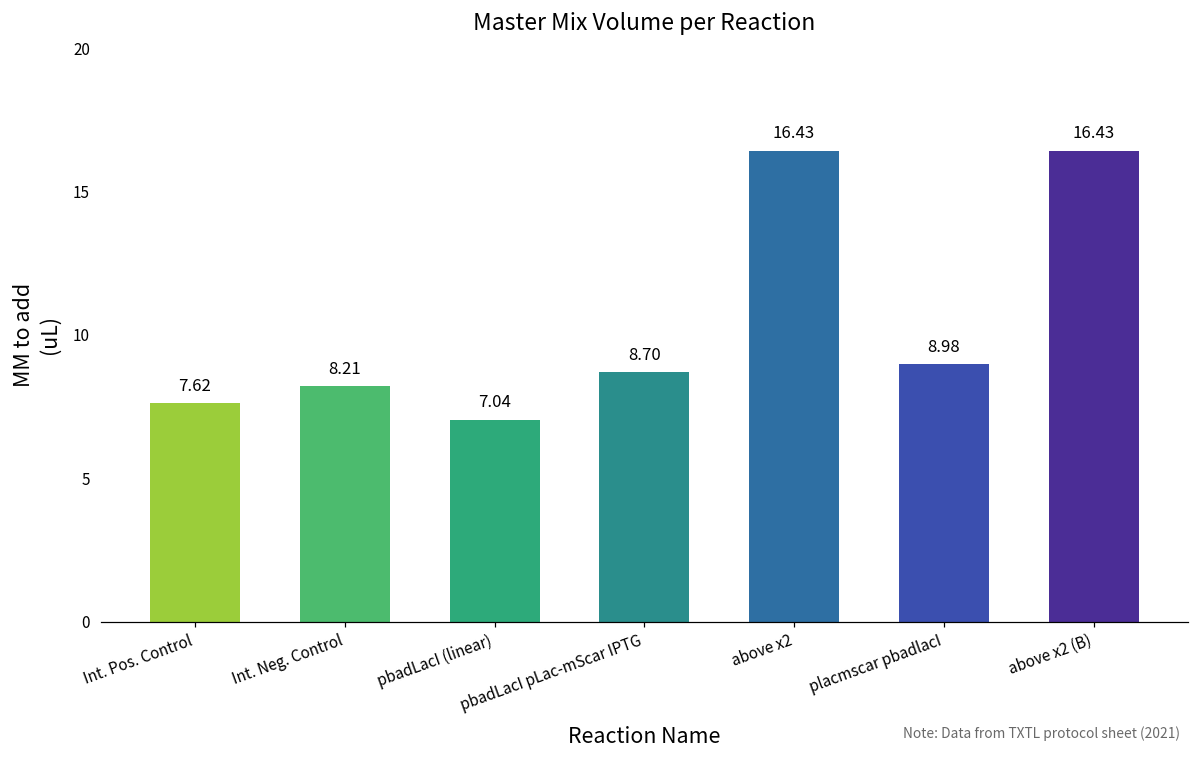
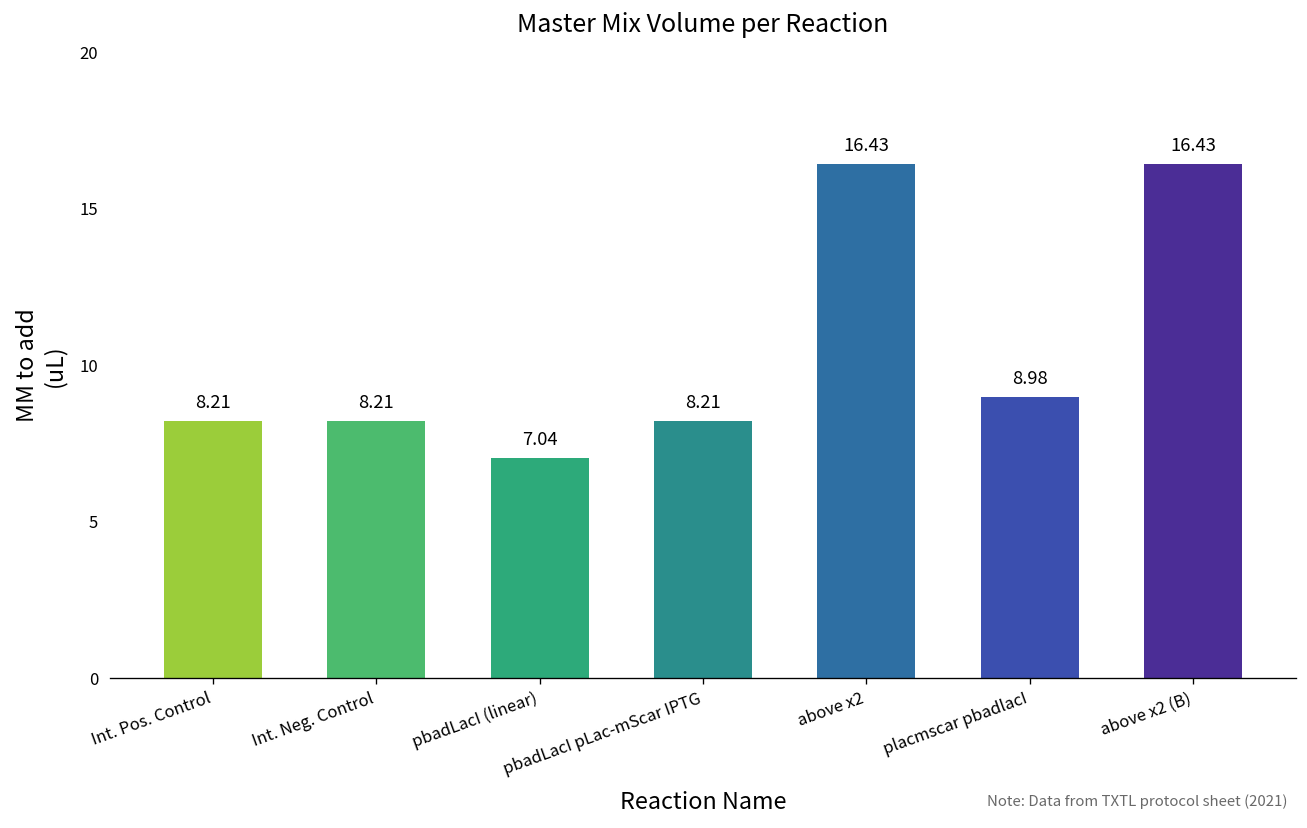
Int. Pos. Control: 7.62 -> 8.21
pbadLacI pLac-mScar IPTG: 8.70 -> 8.21
